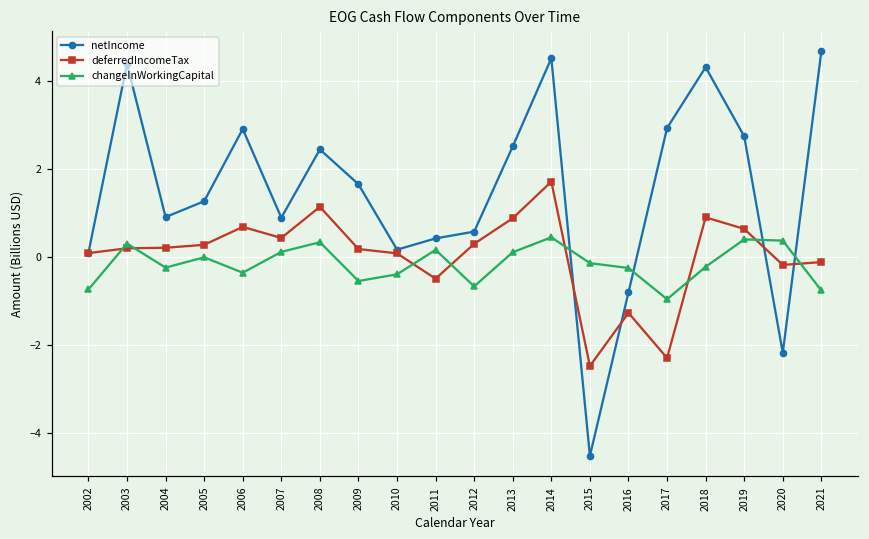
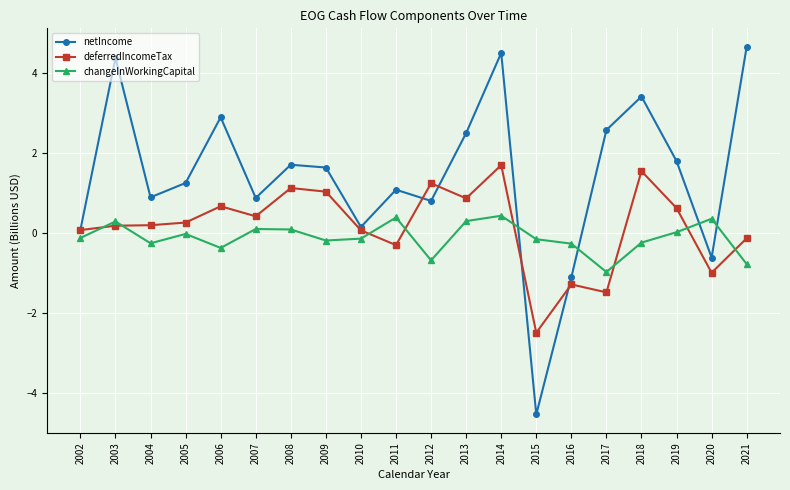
changeInWorkingCapital, 2002: -0.7 -> -0.1
netIncome, 2008: 2.4 -> 1.7
changeInWorkingCapital, 2008: 0.3 -> 0.1
deferredIncomeTax, 2009: 0.2 -> 1.0
changeInWorkingCapital, 2009: -0.6 -> -0.2
changeInWorkingCapital, 2010: -0.4 -> -0.1
netIncome, 2011: 0.4 -> 1.1
deferredIncomeTax, 2011: -0.5 -> -0.3
changeInWorkingCapital, 2011: 0.2 -> 0.4
netIncome, 2012: 0.6 -> 0.8
deferredIncomeTax, 2012: 0.3 -> 1.3
changeInWorkingCapital, 2013: 0.1 -> 0.3
netIncome, 2016: -0.8 -> -1.1
netIncome, 2017: 2.9 -> 2.6
deferredIncomeTax, 2017: -2.3 -> -1.5
netIncome, 2018: 4.3 -> 3.4
deferredIncomeTax, 2018: 0.9 -> 1.6
netIncome, 2019: 2.7 -> 1.8
changeInWorkingCapital, 2019: 0.4 -> 0.0
netIncome, 2020: -2.2 -> -0.6
deferredIncomeTax, 2020: -0.2 -> -1.0
